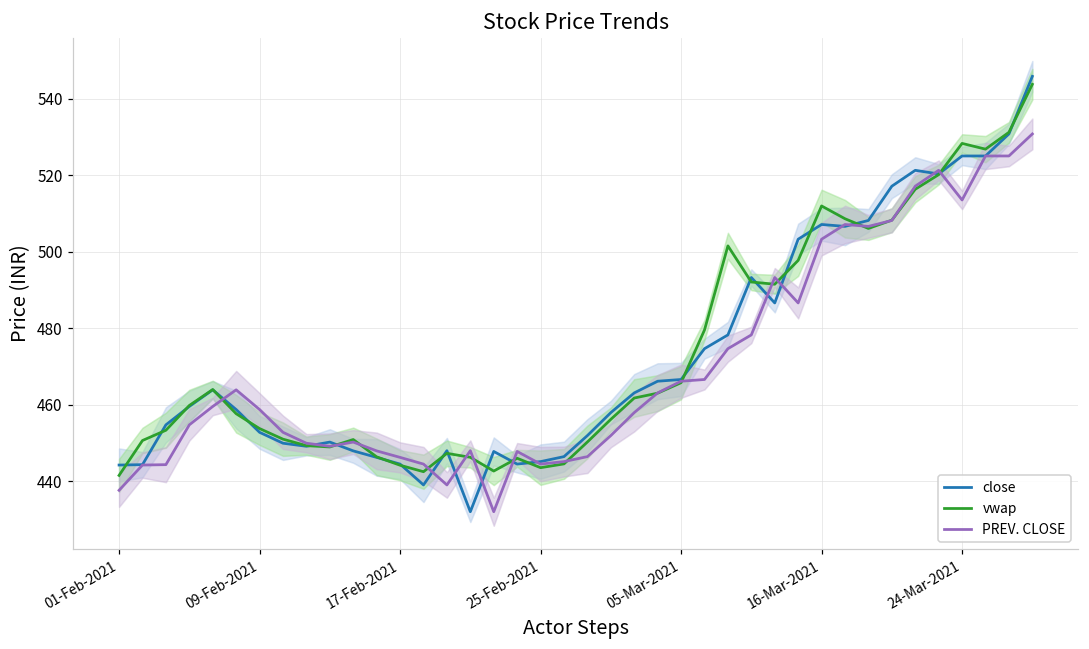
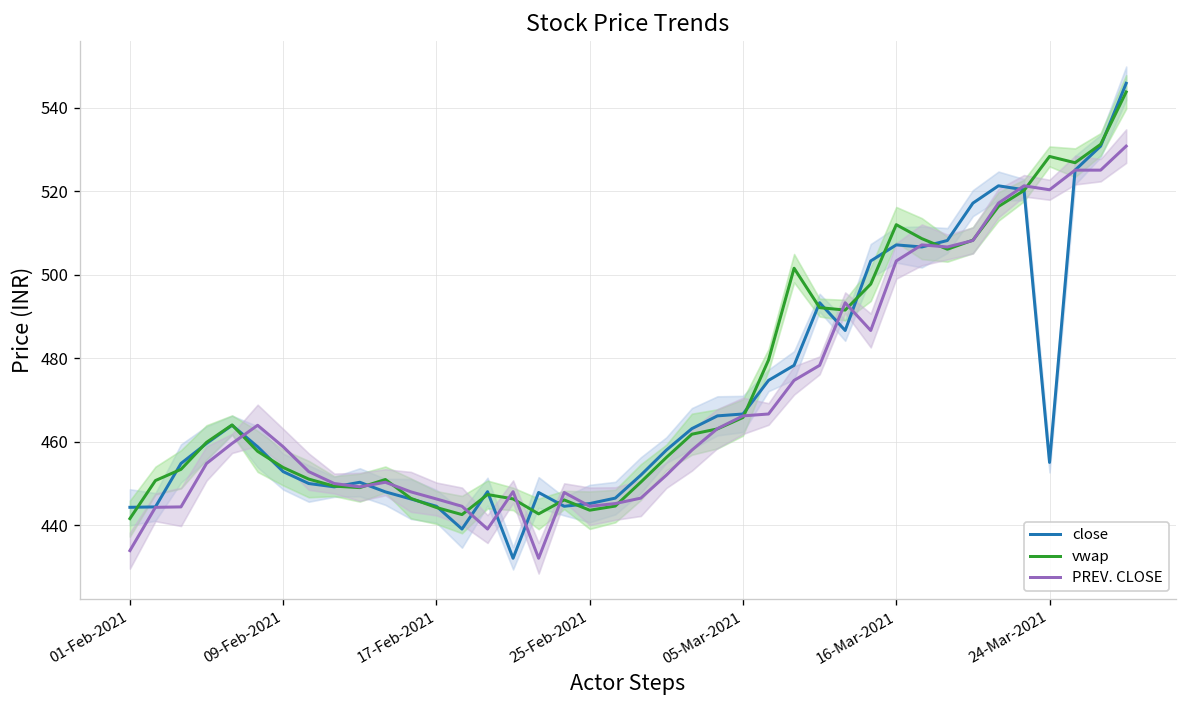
PREV. CLOSE, 01-Feb-2021: 438 -> 434
close, 24-Mar-2021: 525 -> 455
PREV. CLOSE, 24-Mar-2021: 514 -> 520
